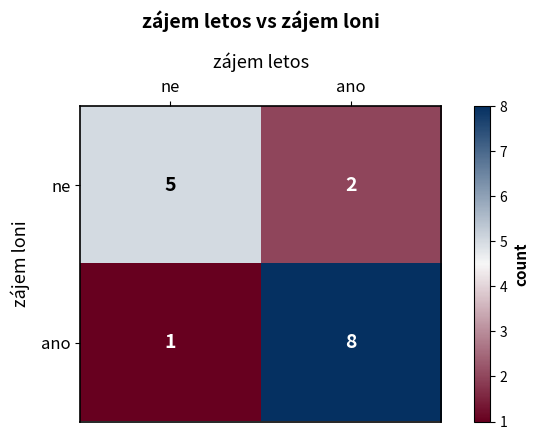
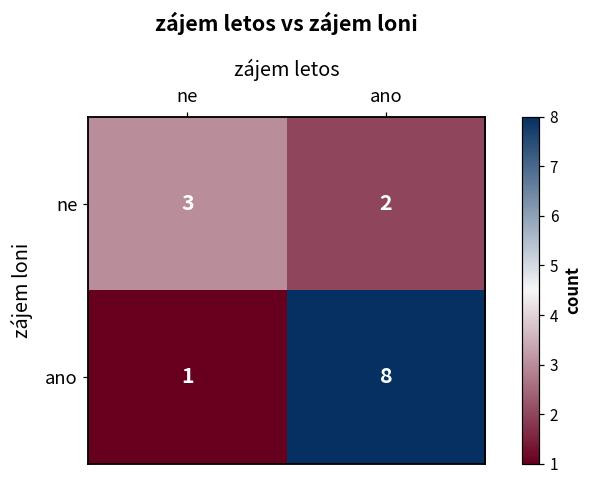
ne, ne: 5 -> 3
